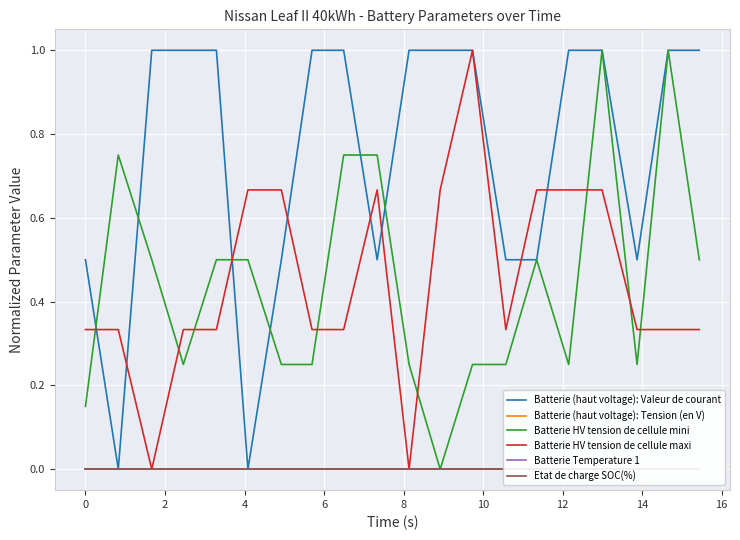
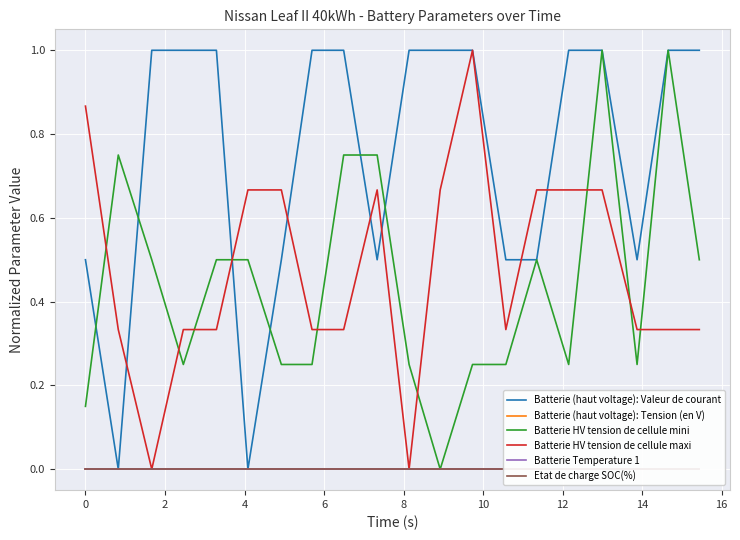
Batterie HV tension de cellule maxi, 0: 0.33 -> 0.87
